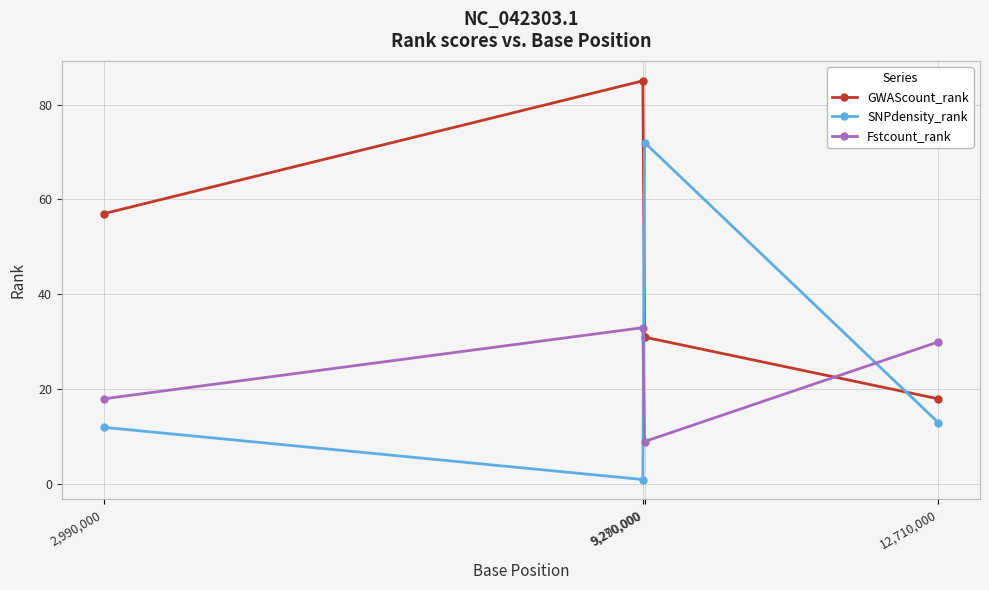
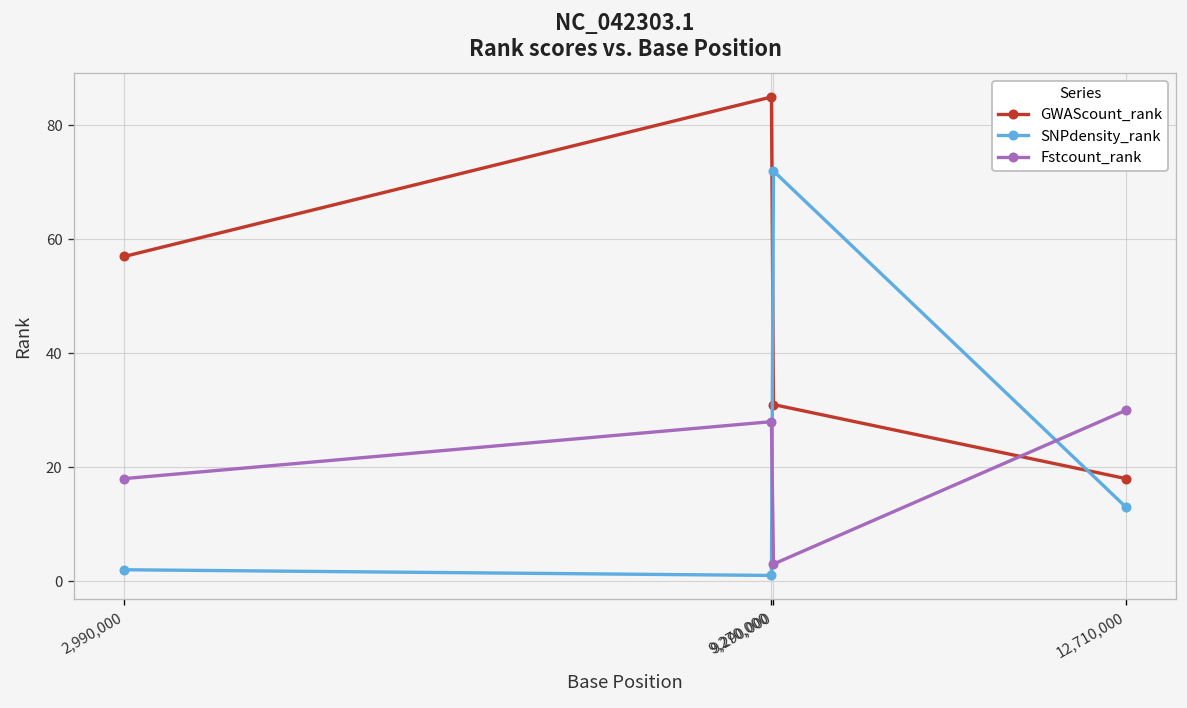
SNPdensity_rank, 2,990,000: 12 -> 2
Fstcount_rank, 9,270,000: 33 -> 28
Fstcount_rank, 9,290,000: 9 -> 3
